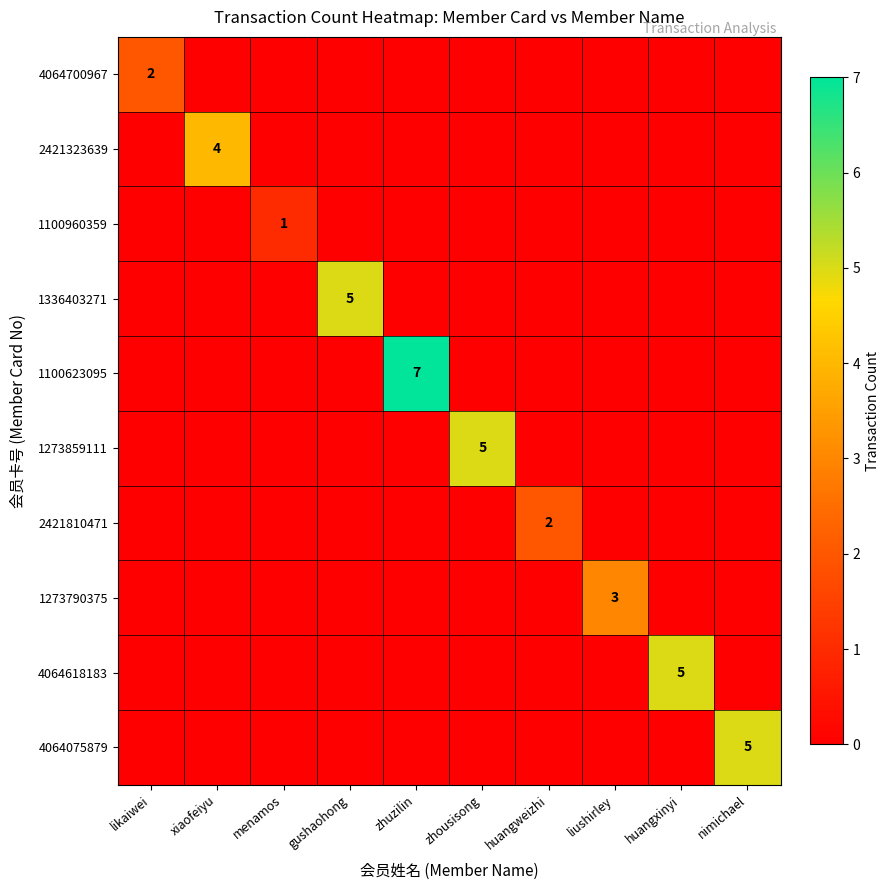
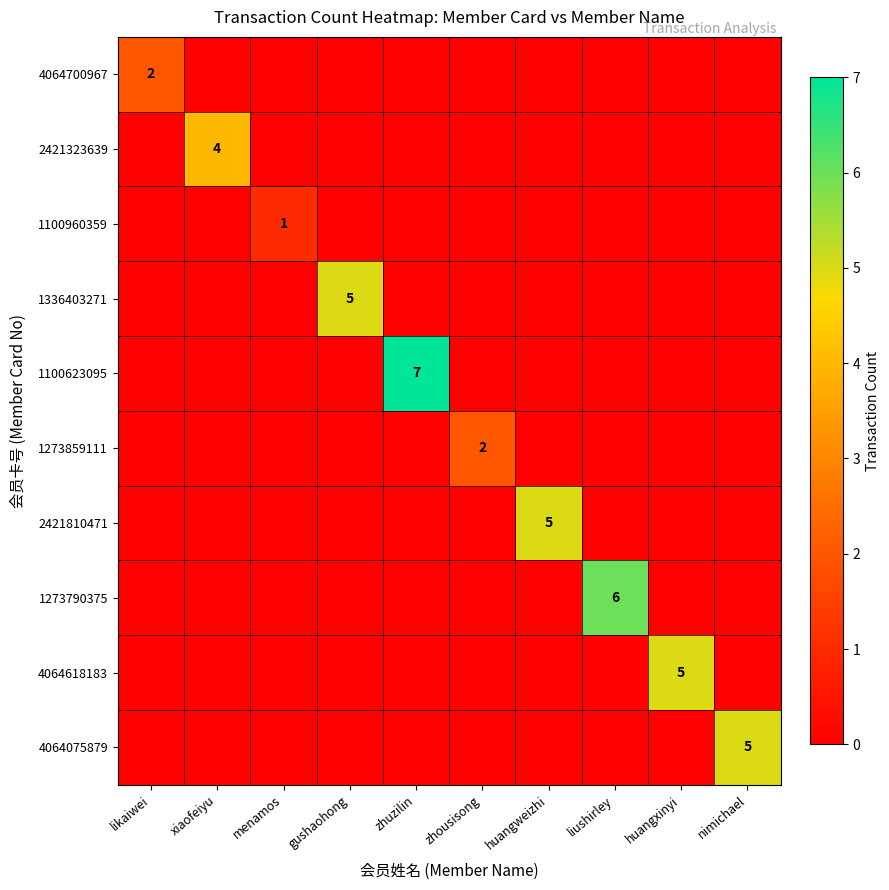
1273859111, zhousisong: 5 -> 2
2421810471, huangweizhi: 2 -> 5
1273790375, liushirley: 3 -> 6
